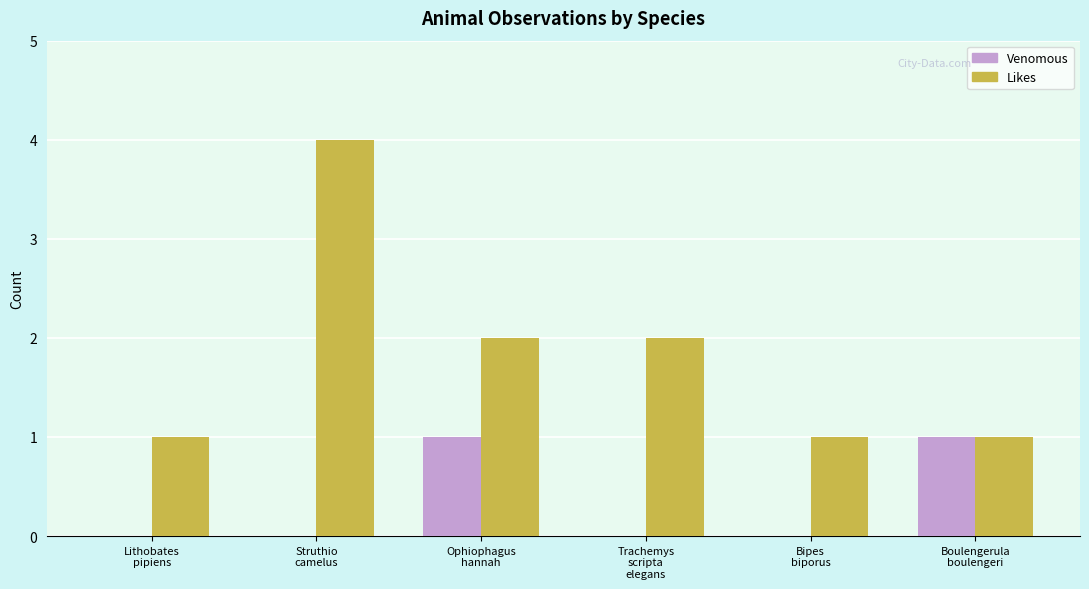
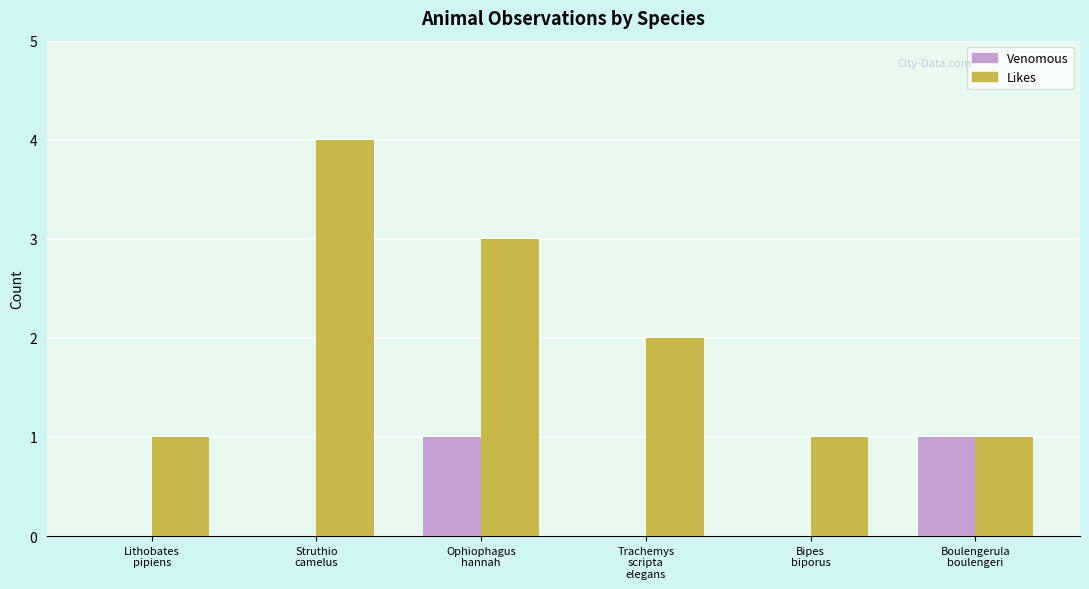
Likes, Ophiophagus hannah: 2 -> 3
